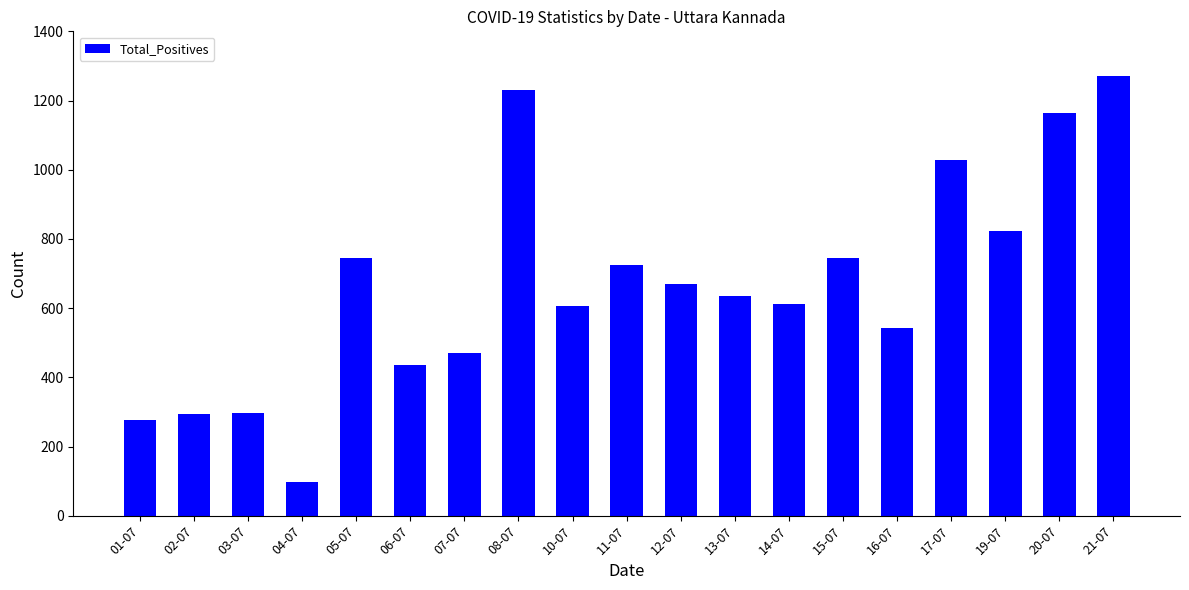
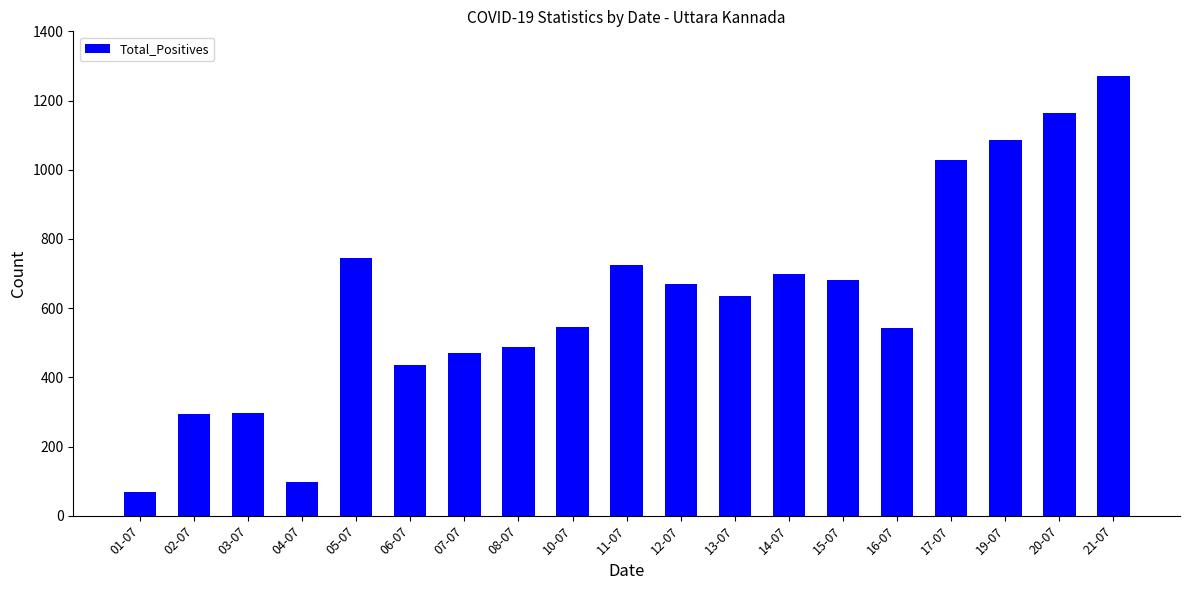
01-07: 280 -> 70
08-07: 1230 -> 490
10-07: 610 -> 550
14-07: 610 -> 700
15-07: 750 -> 680
19-07: 820 -> 1090
